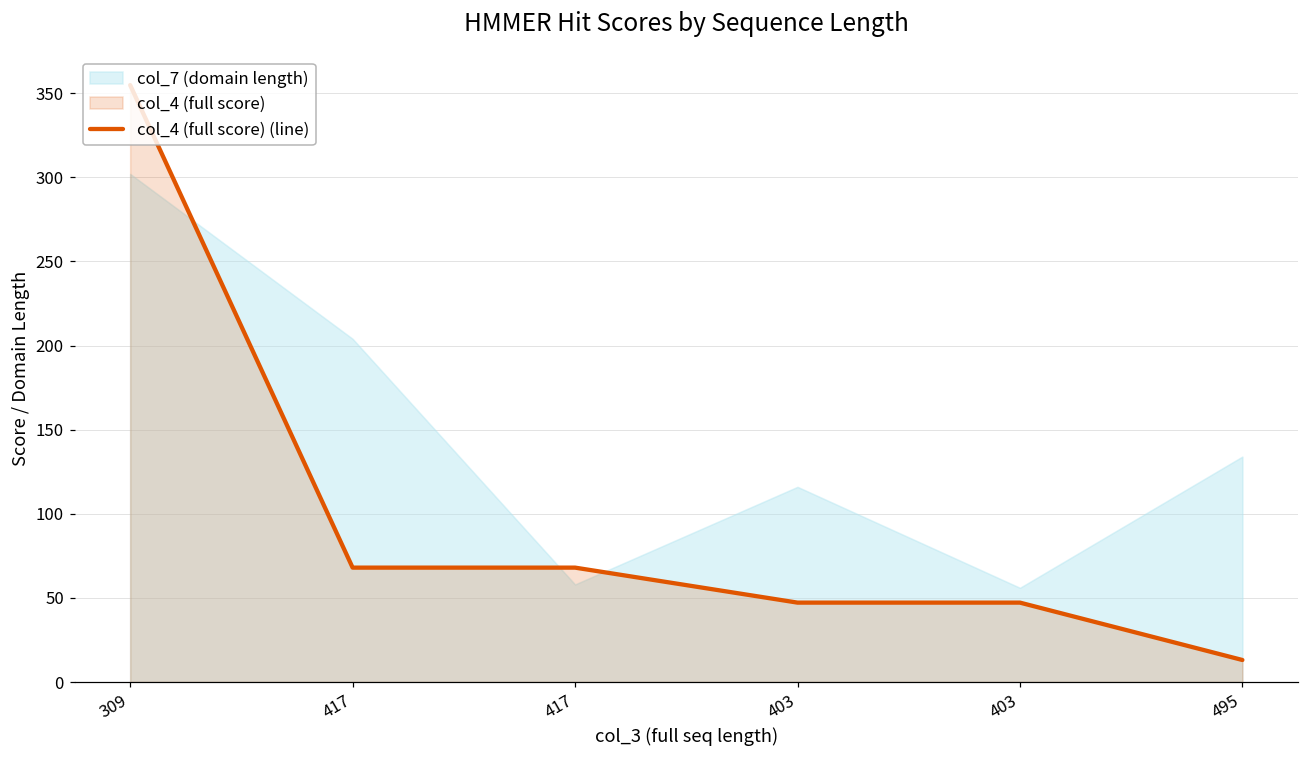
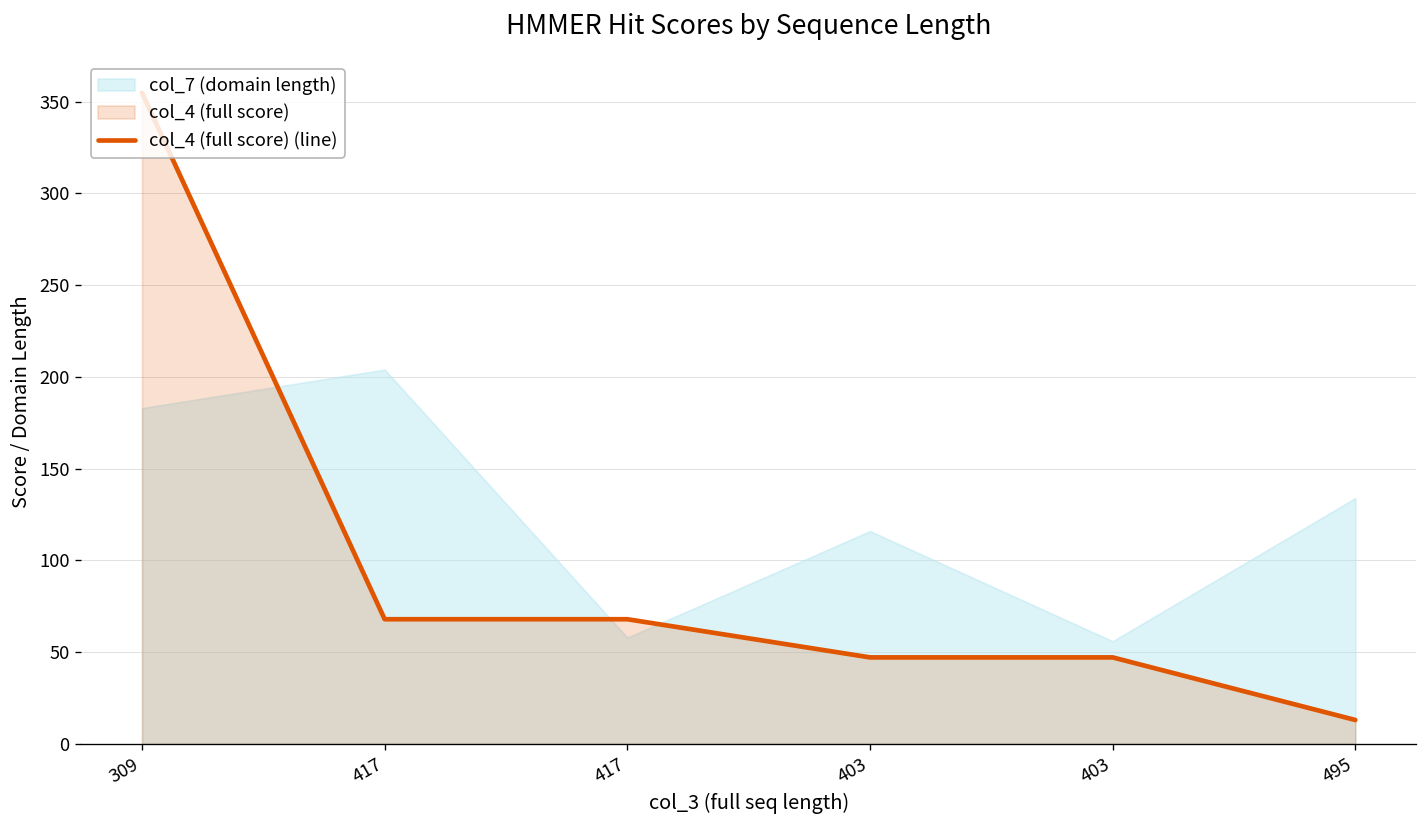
col_7 (domain length), 309: 302 -> 183
